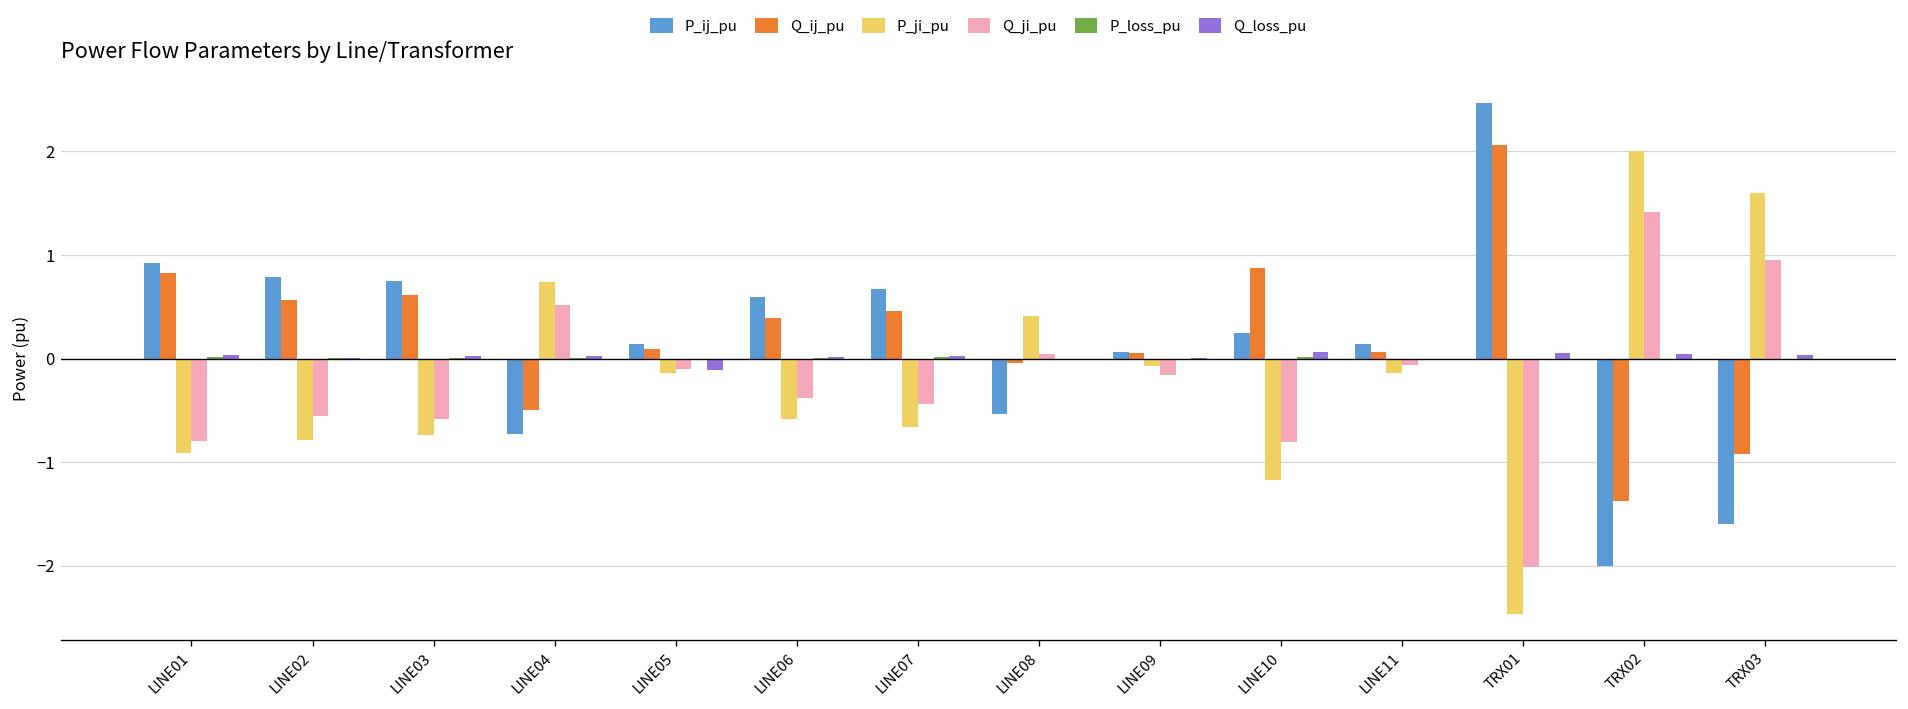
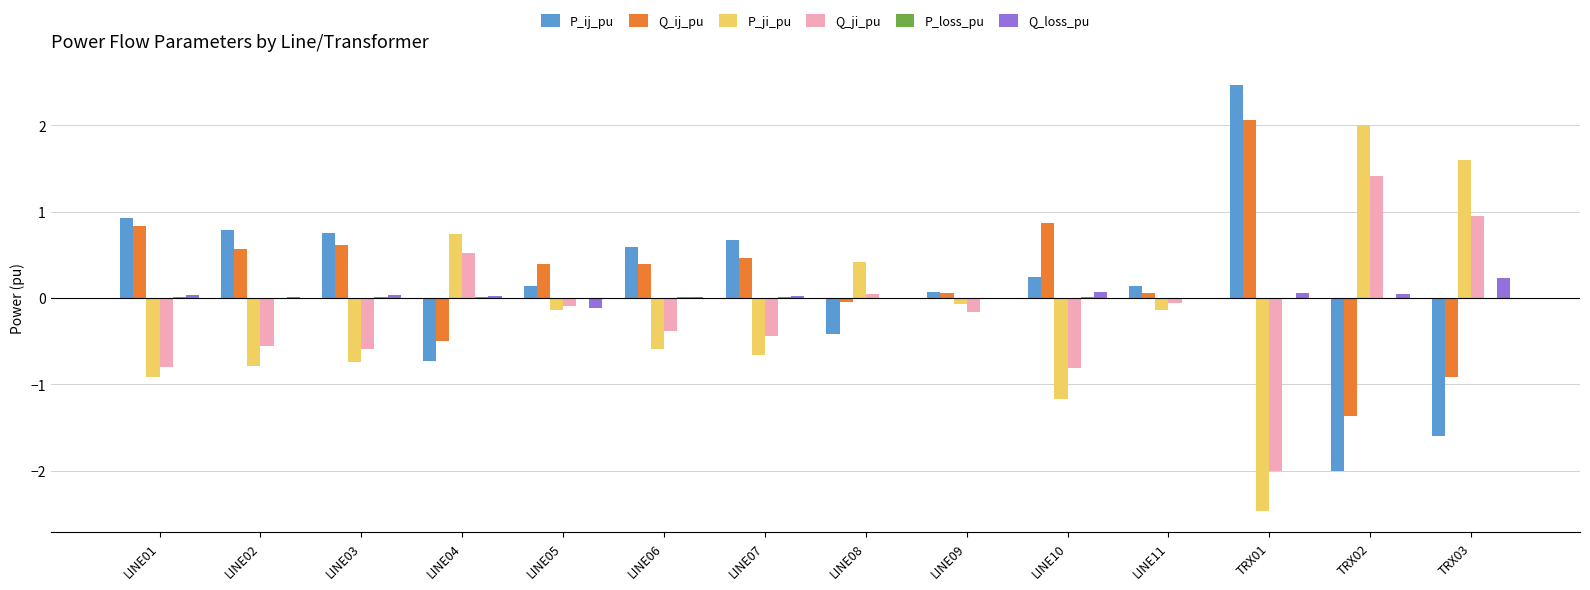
Q_ij_pu, LINE05: 0.1 -> 0.4
P_ij_pu, LINE08: -0.5 -> -0.4
Q_loss_pu, TRX03: 0.0 -> 0.2
